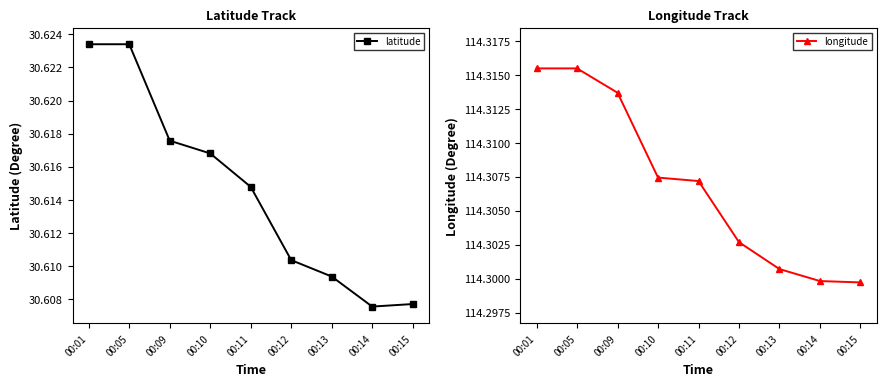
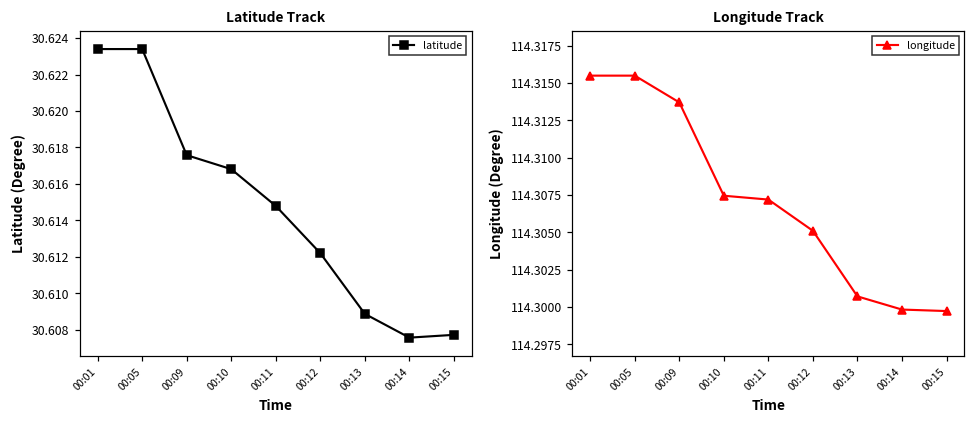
Latitude Track, 00:12: 30.6104 -> 30.6122
Latitude Track, 00:13: 30.6094 -> 30.6089
Longitude Track, 00:12: 114.3027 -> 114.3051
